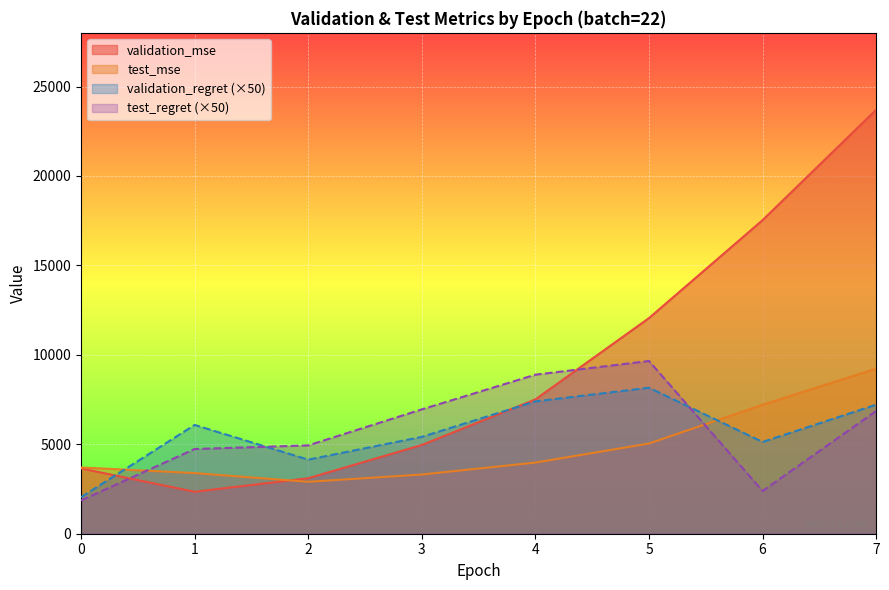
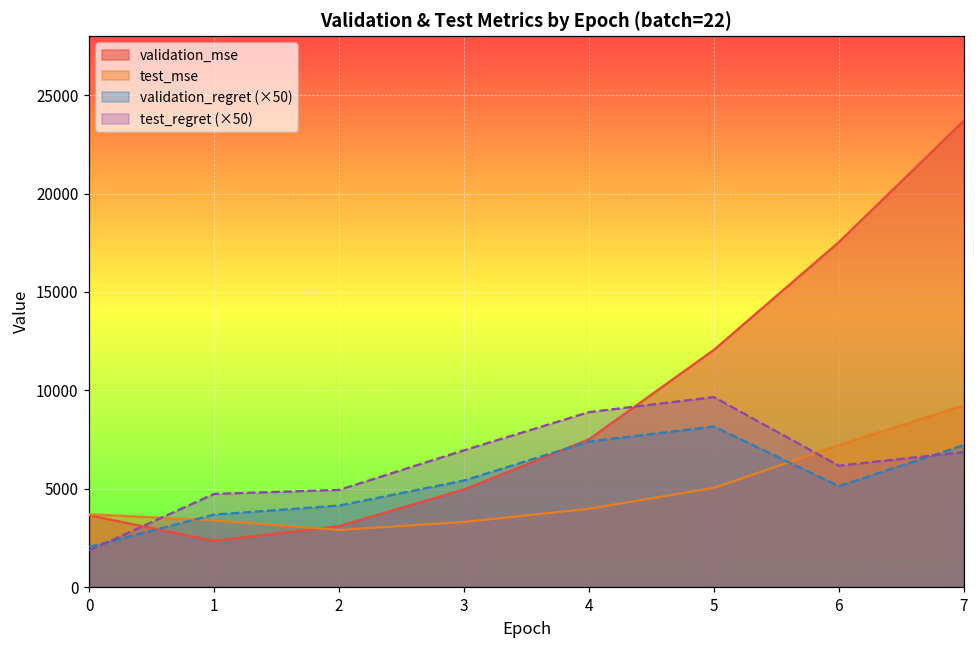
validation_regret (×50), 1: 6100 -> 3700
test_regret (×50), 6: 2400 -> 6200
